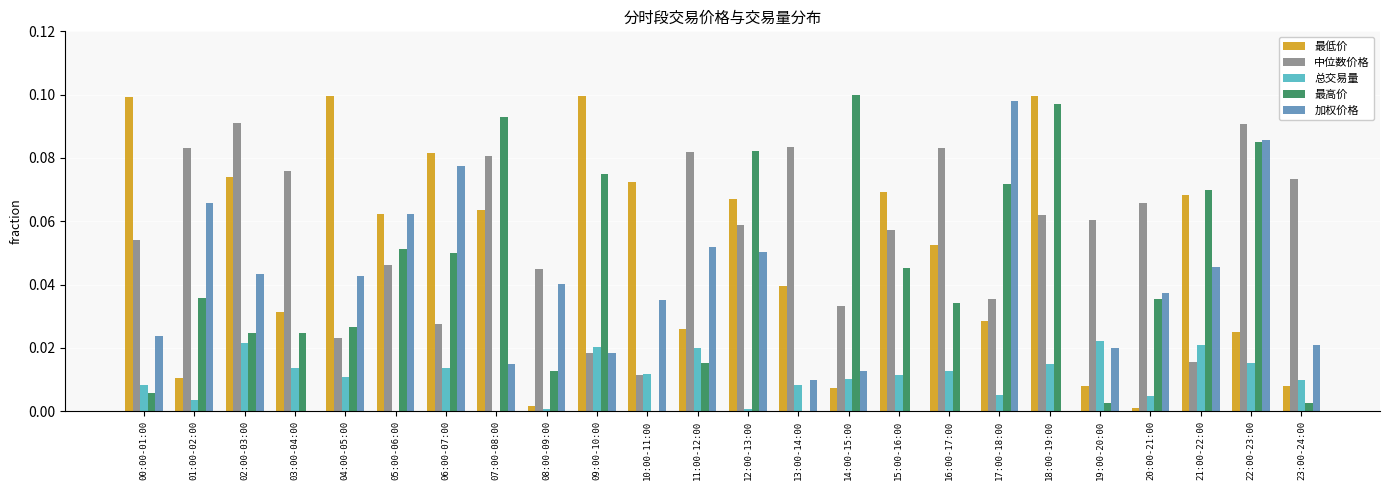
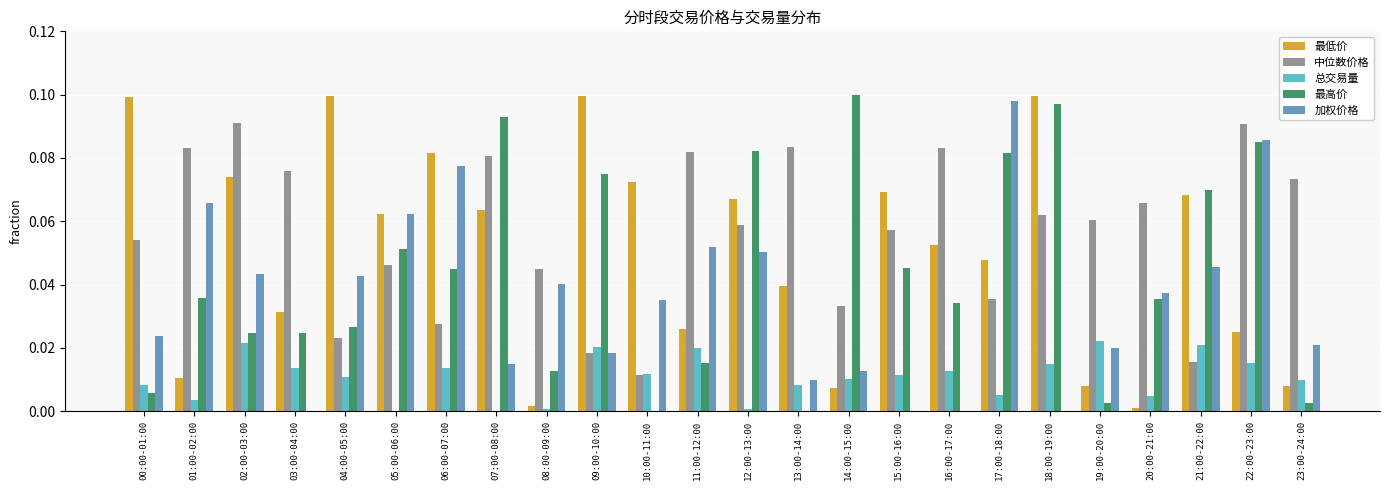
最高价, 06:00-07:00: 0.050 -> 0.045
最低价, 17:00-18:00: 0.028 -> 0.048
最高价, 17:00-18:00: 0.072 -> 0.082
